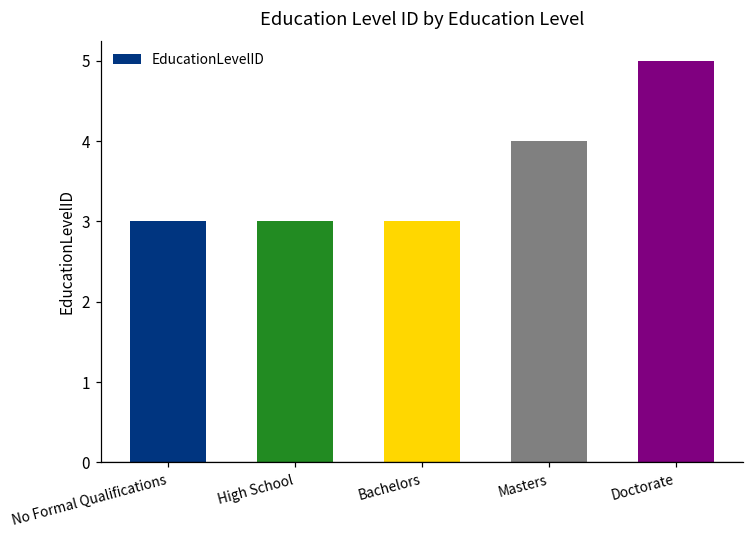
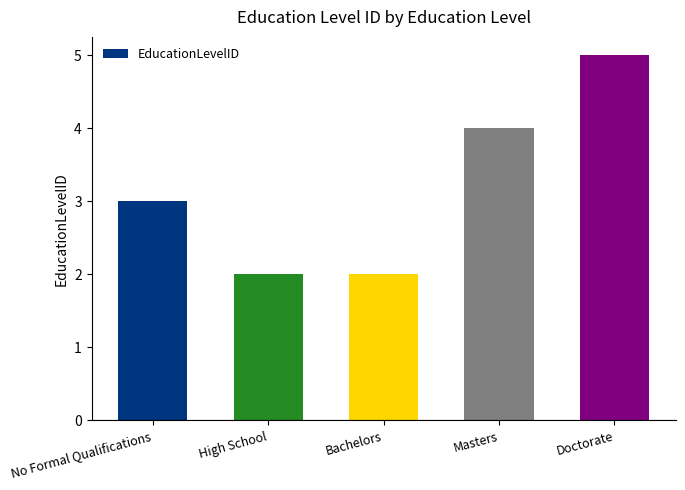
High School: 3 -> 2
Bachelors: 3 -> 2
